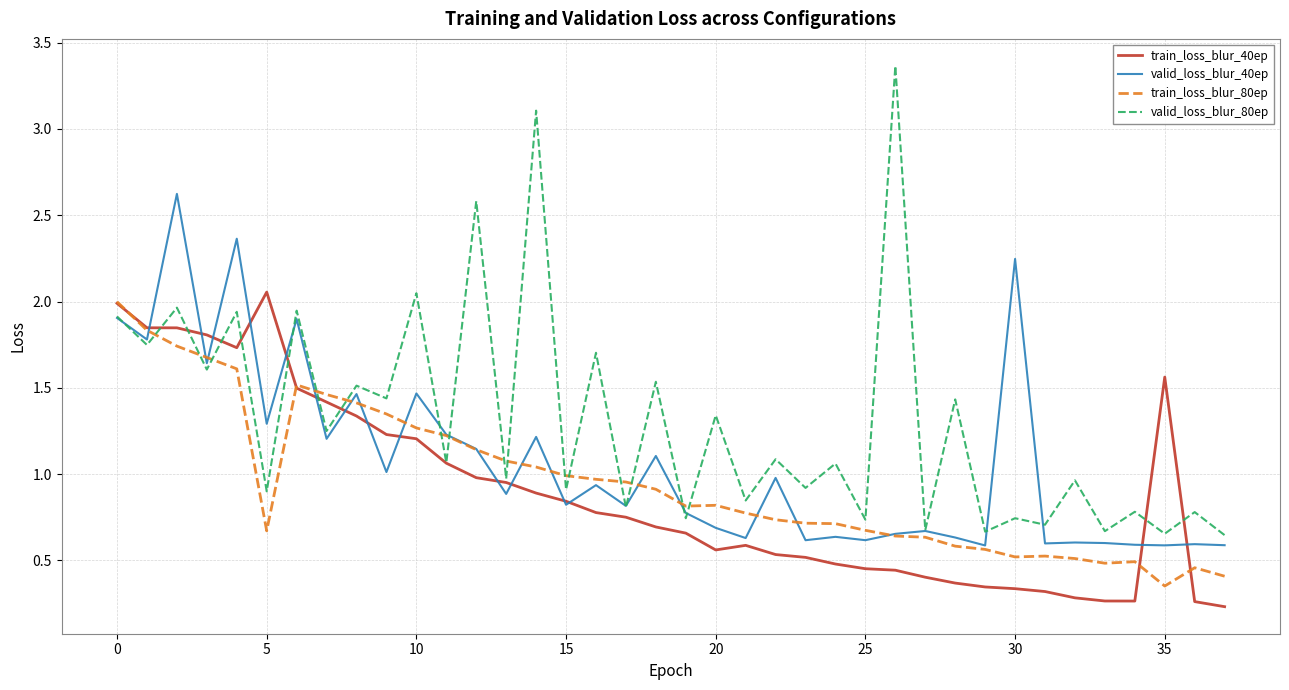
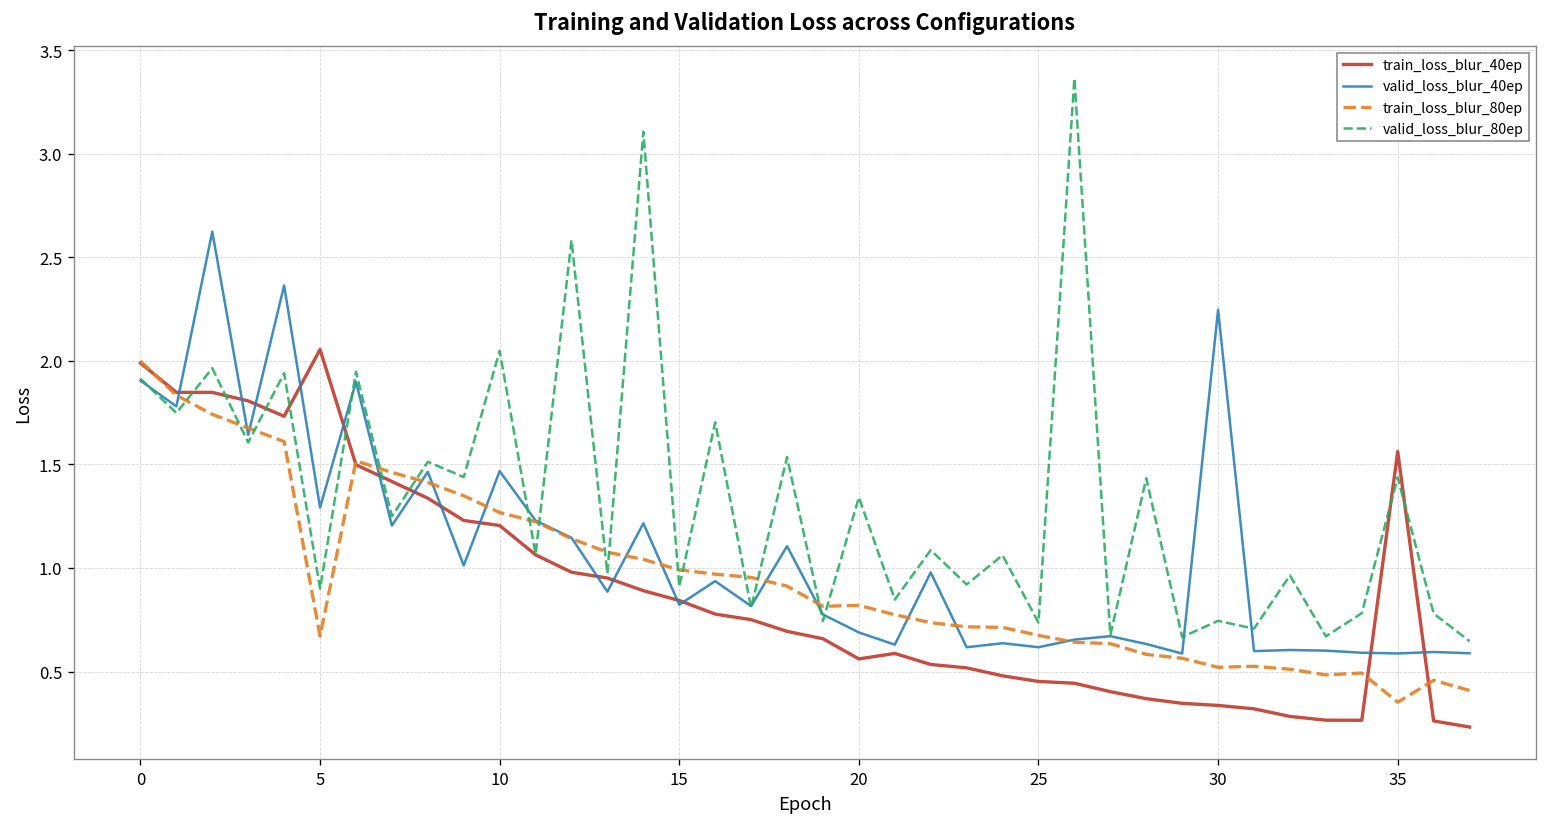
valid_loss_blur_80ep, 35: 0.66 -> 1.44
